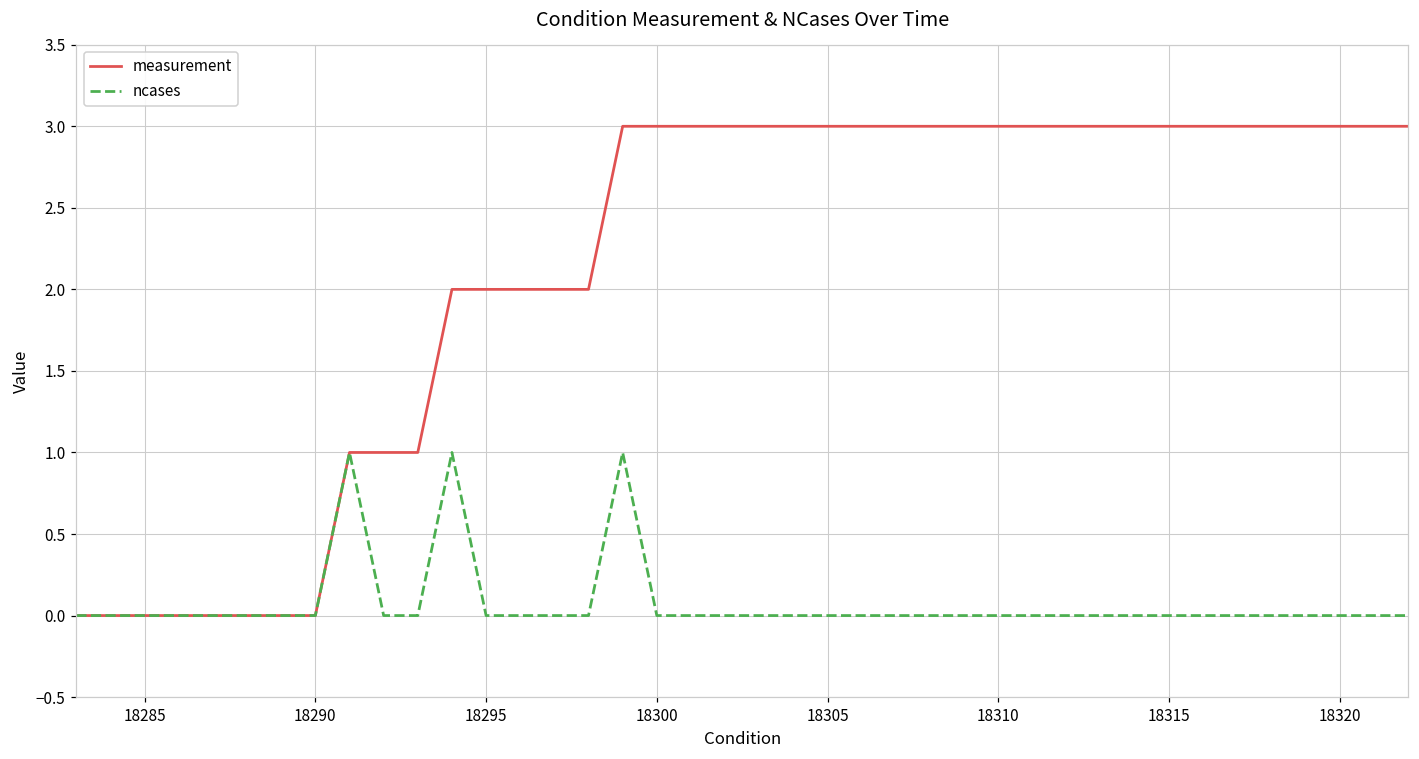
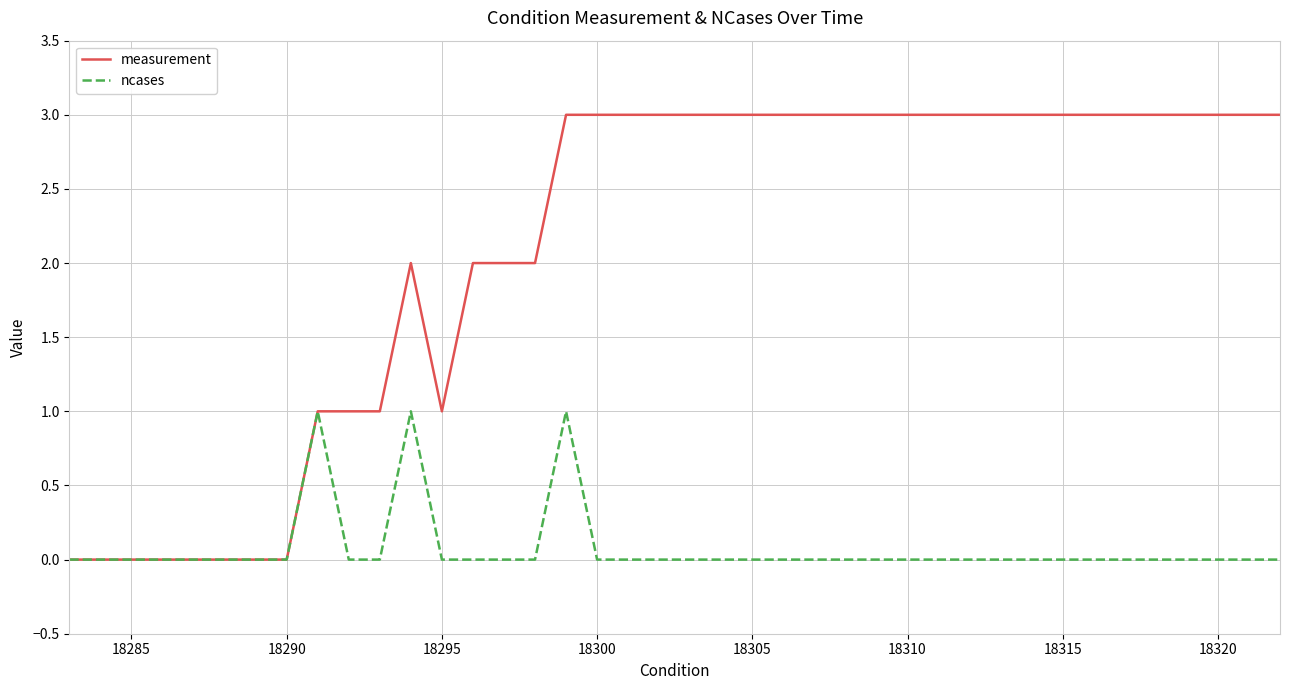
measurement, 18295: 2 -> 1
